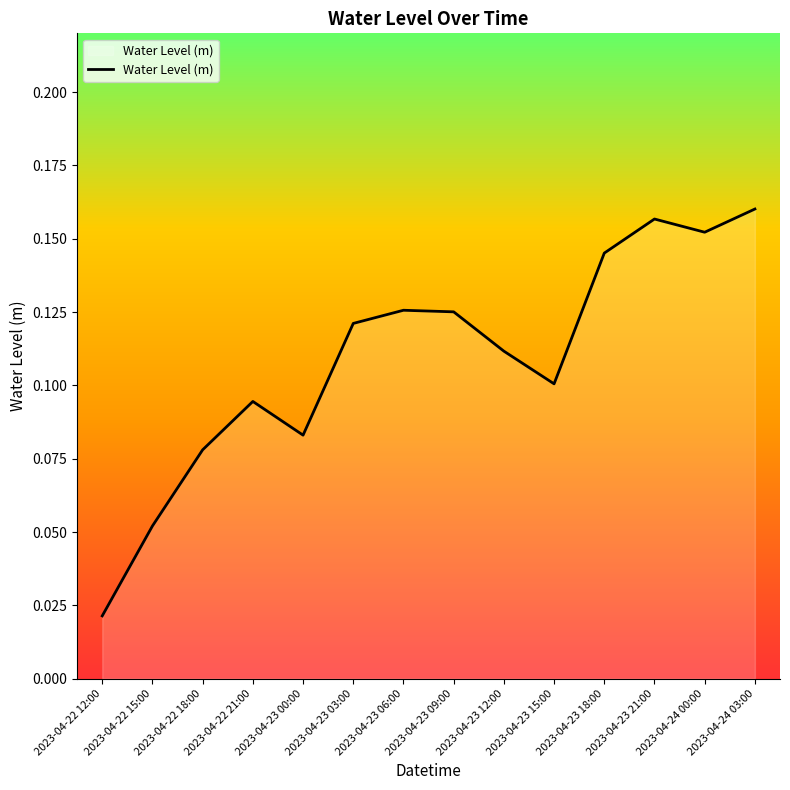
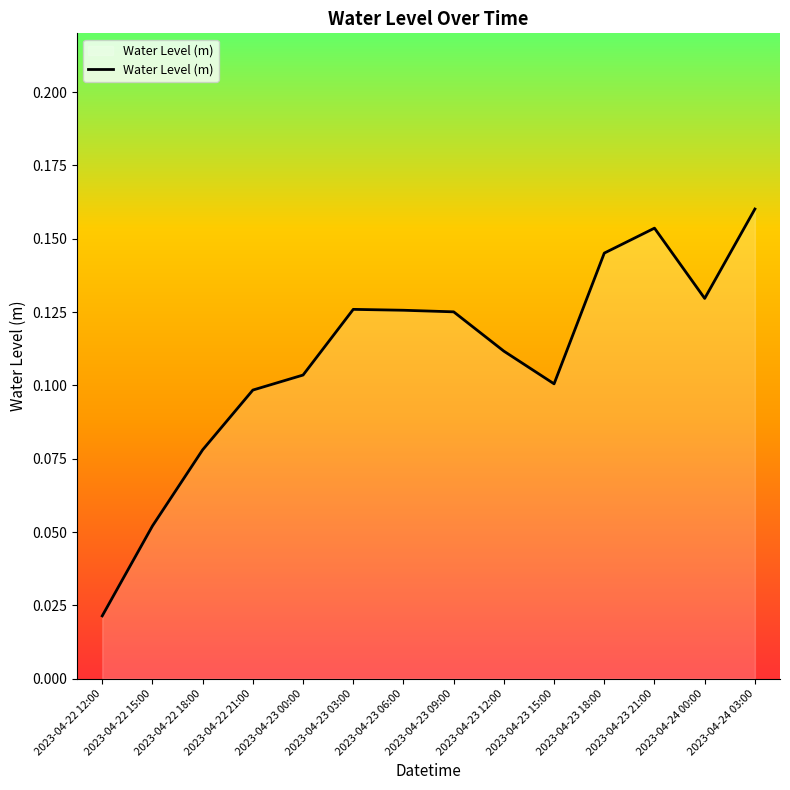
2023-04-22 21:00: 0.095 -> 0.098
2023-04-23 00:00: 0.083 -> 0.104
2023-04-23 03:00: 0.121 -> 0.126
2023-04-23 21:00: 0.157 -> 0.154
2023-04-24 00:00: 0.152 -> 0.130
